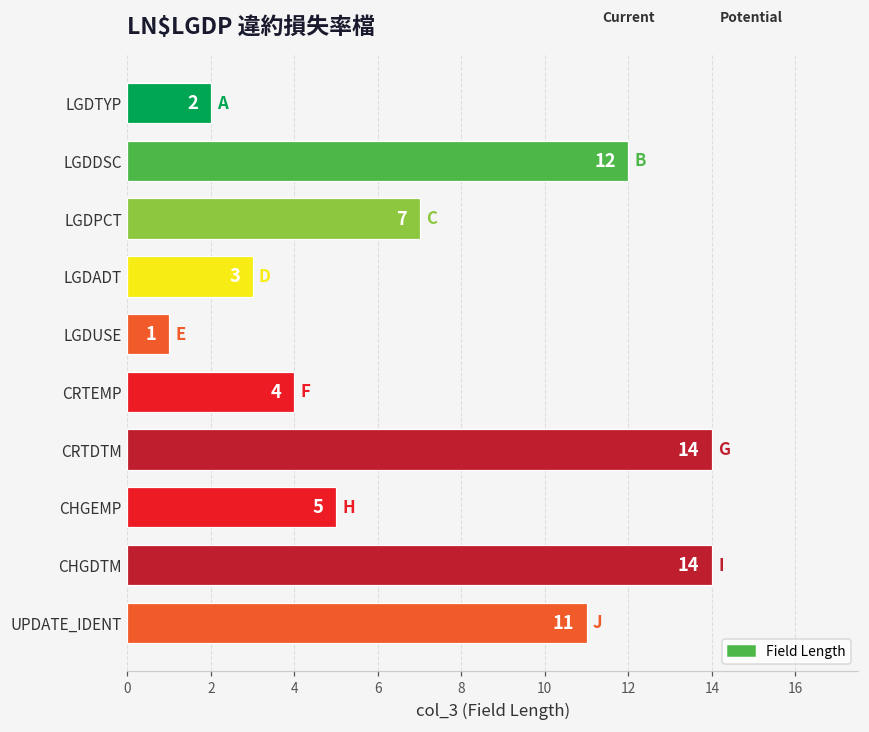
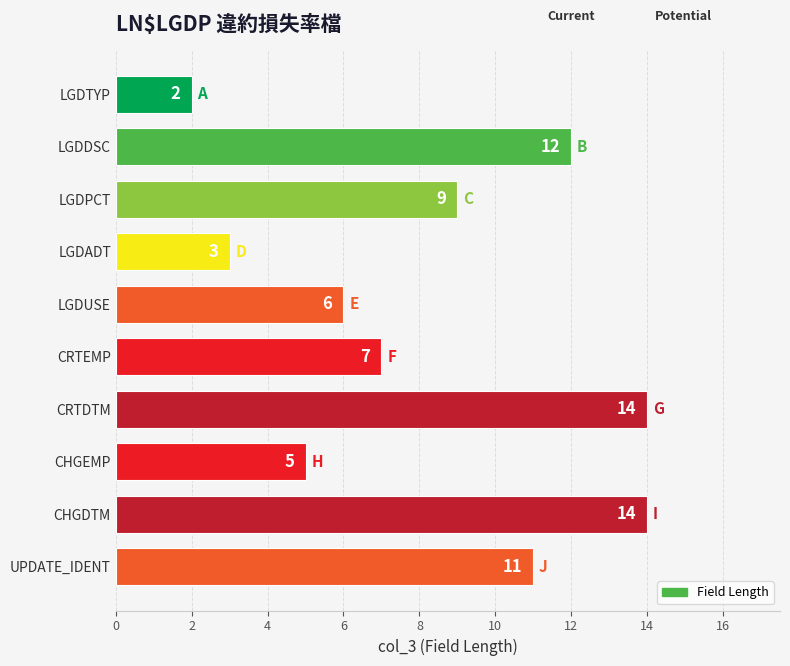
LGDPCT: 7 -> 9
LGDUSE: 1 -> 6
CRTEMP: 4 -> 7
